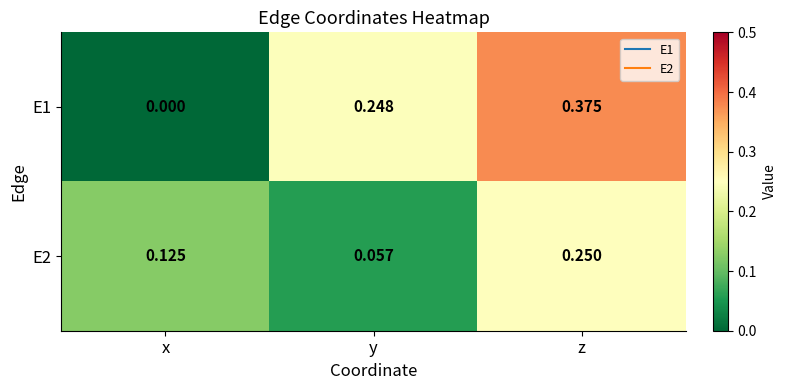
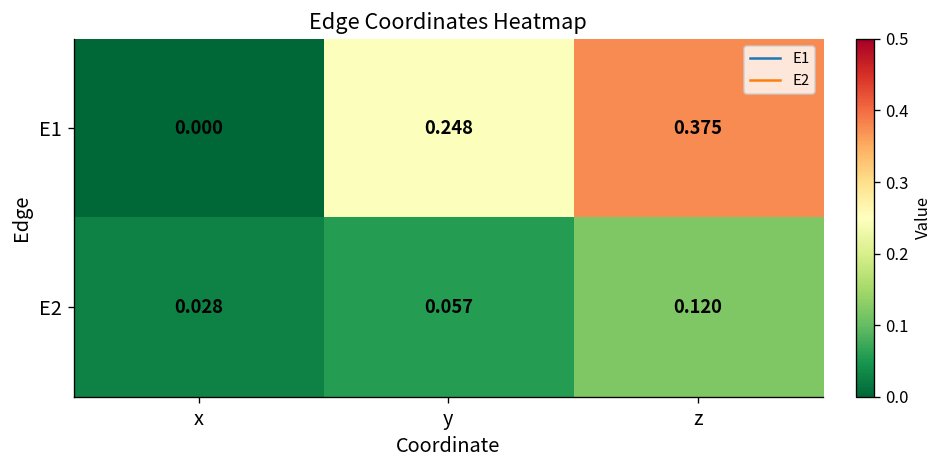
E2, x: 0.125 -> 0.028
E2, z: 0.250 -> 0.120
